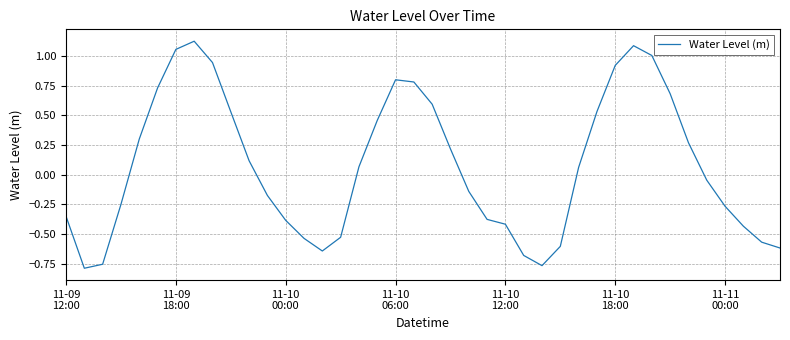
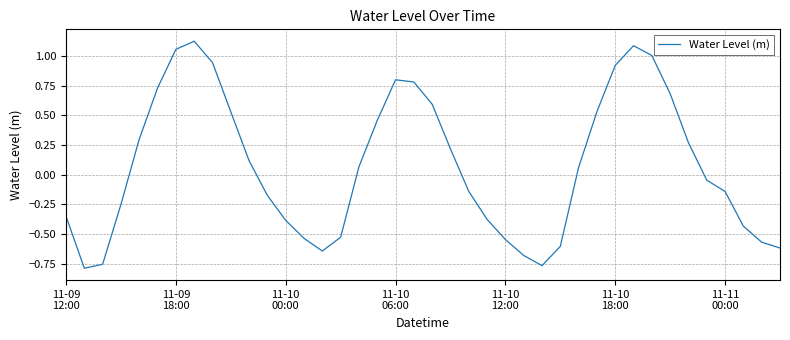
11-10 12:00: -0.42 -> -0.55
11-11 00:00: -0.27 -> -0.14
